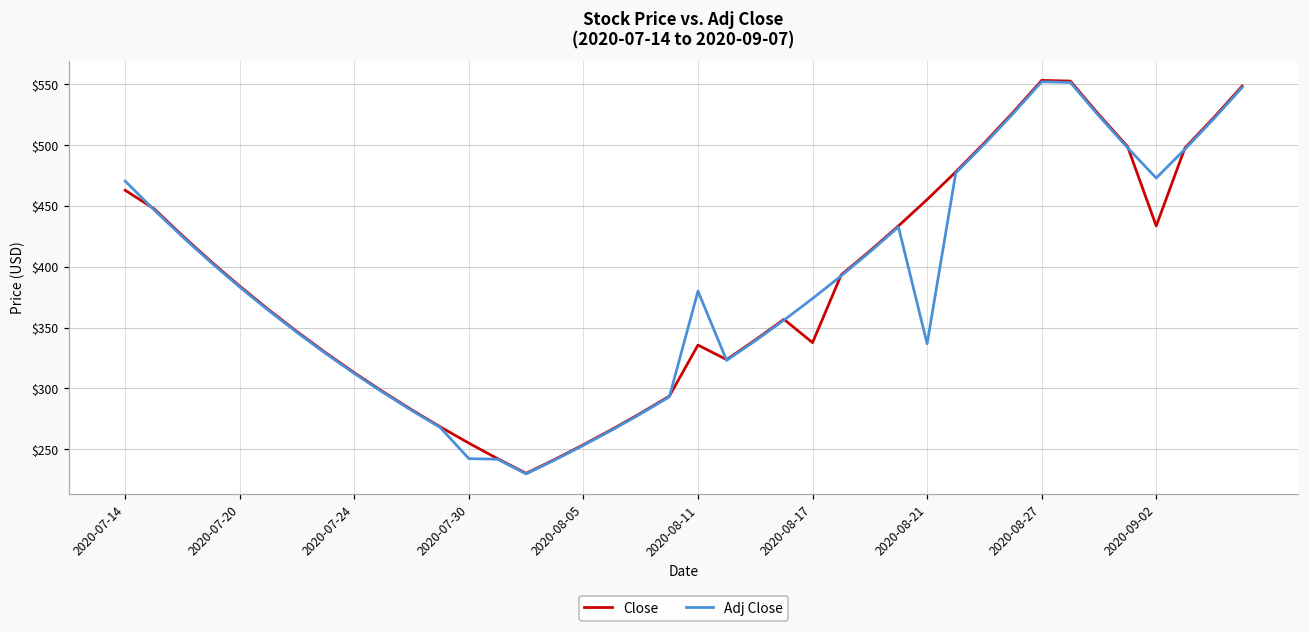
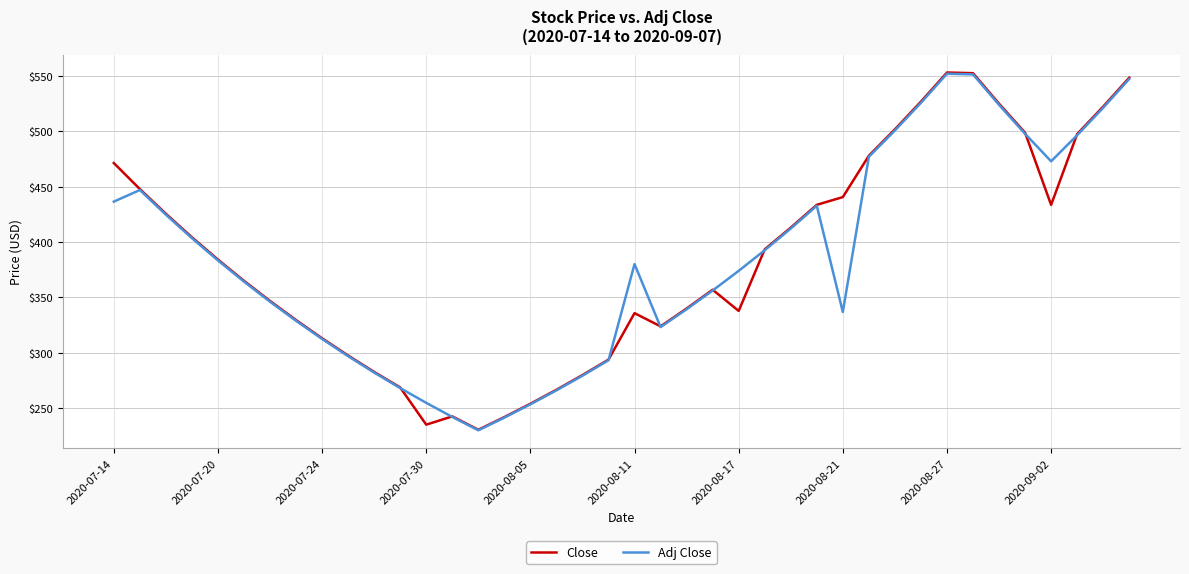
Close, 2020-07-14: $463 -> $471
Adj Close, 2020-07-14: $471 -> $437
Close, 2020-07-30: $255 -> $235
Adj Close, 2020-07-30: $242 -> $255
Close, 2020-08-21: $455 -> $441
